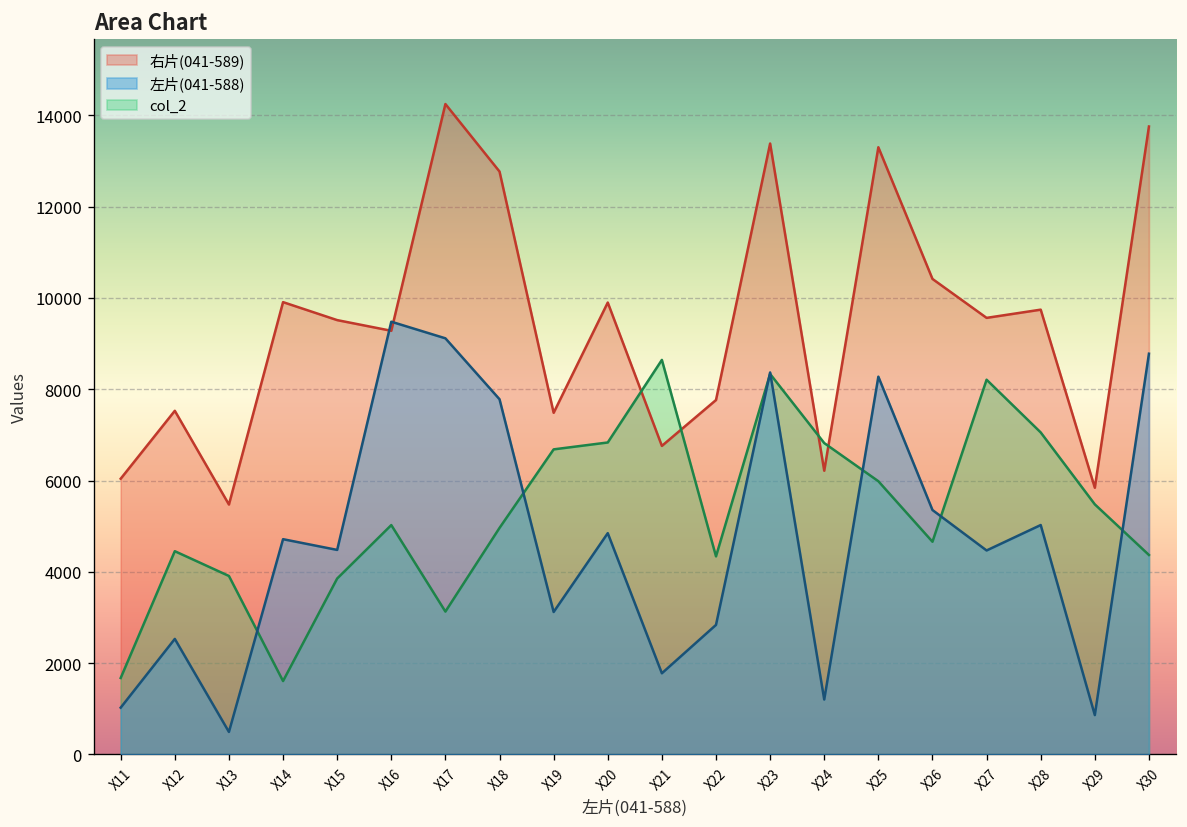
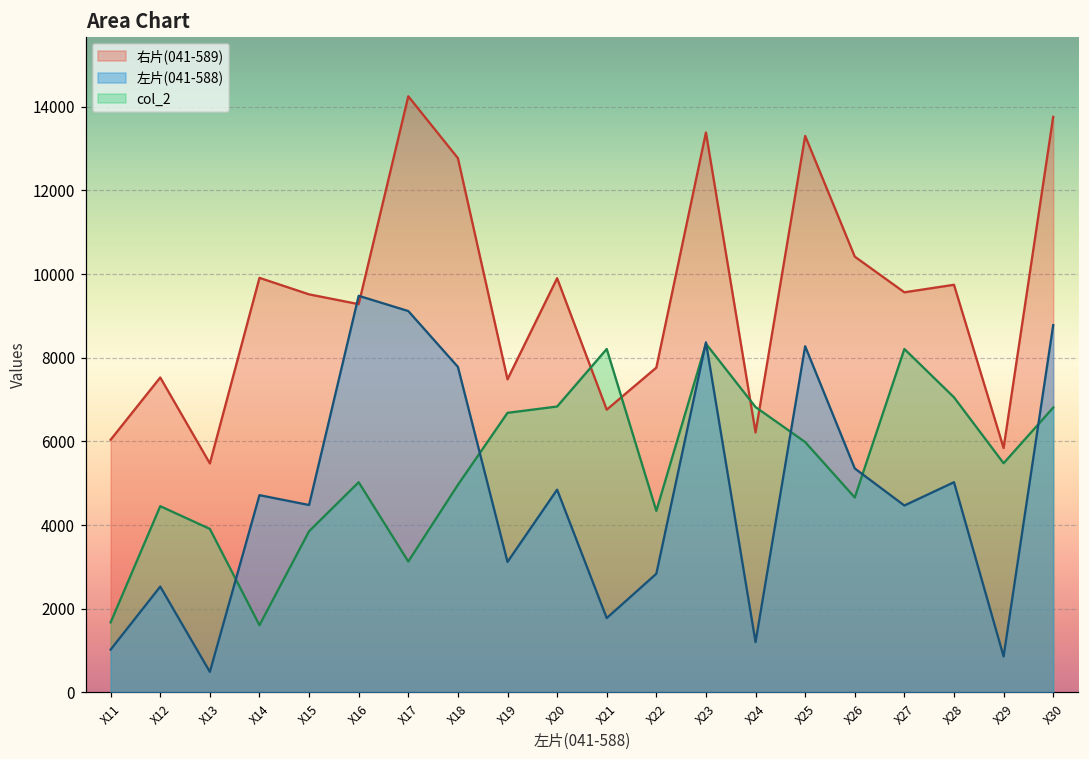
col_2, X21: 8600 -> 8200
col_2, X30: 4400 -> 6800
